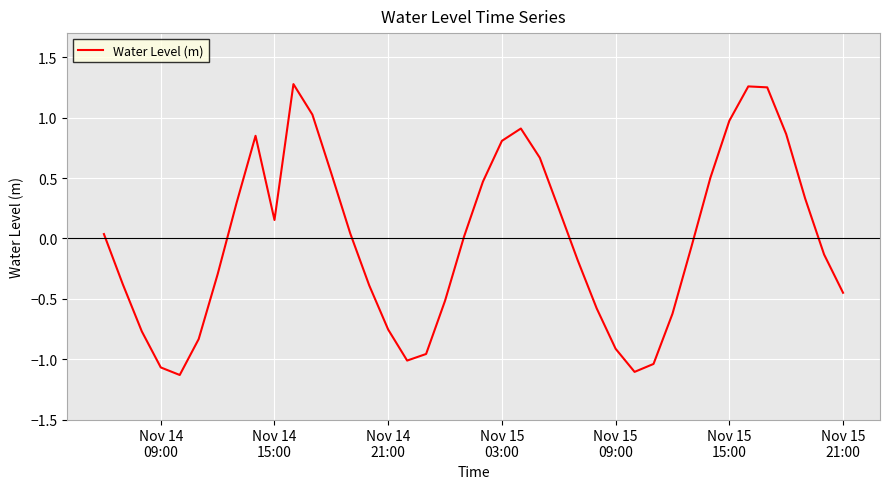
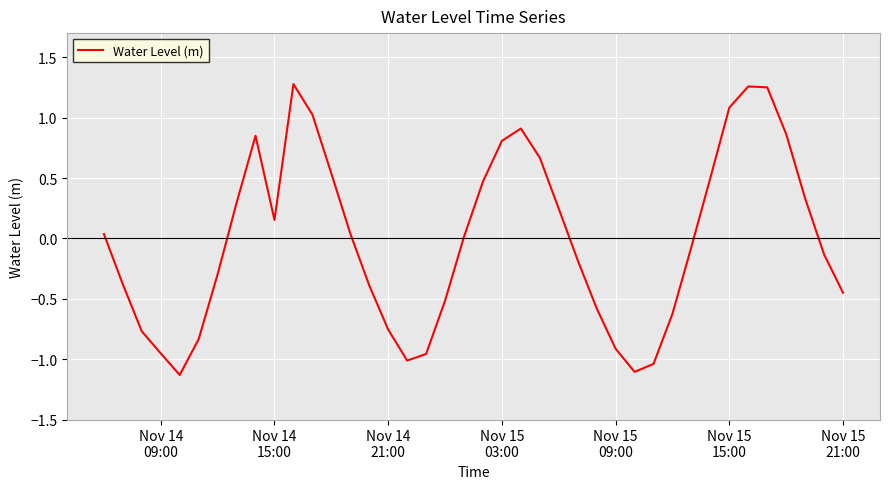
Nov 14 09:00: -1.07 -> -0.95
Nov 15 15:00: 0.97 -> 1.08
